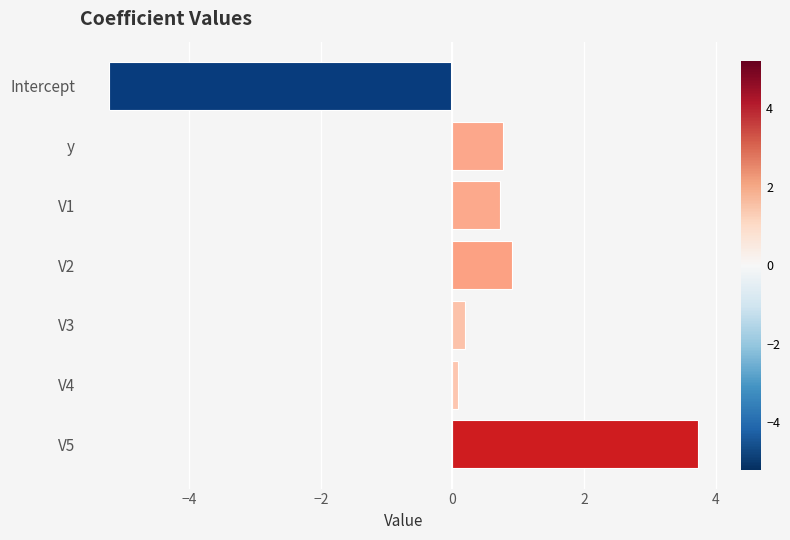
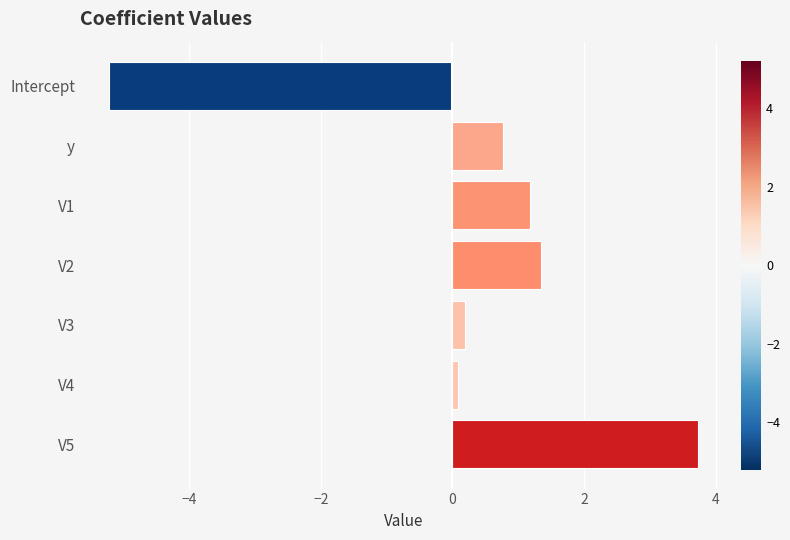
V1: 0.7 -> 1.2
V2: 0.9 -> 1.3
